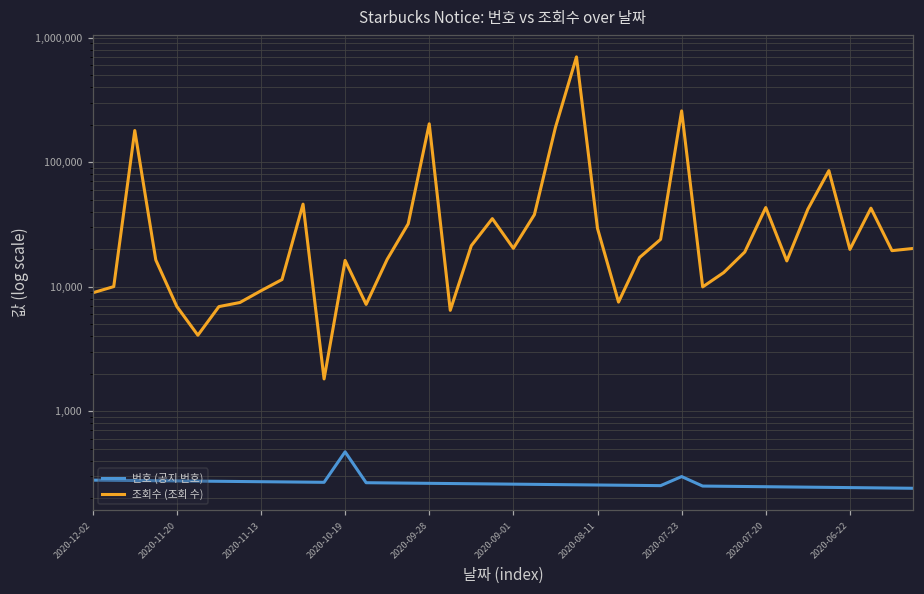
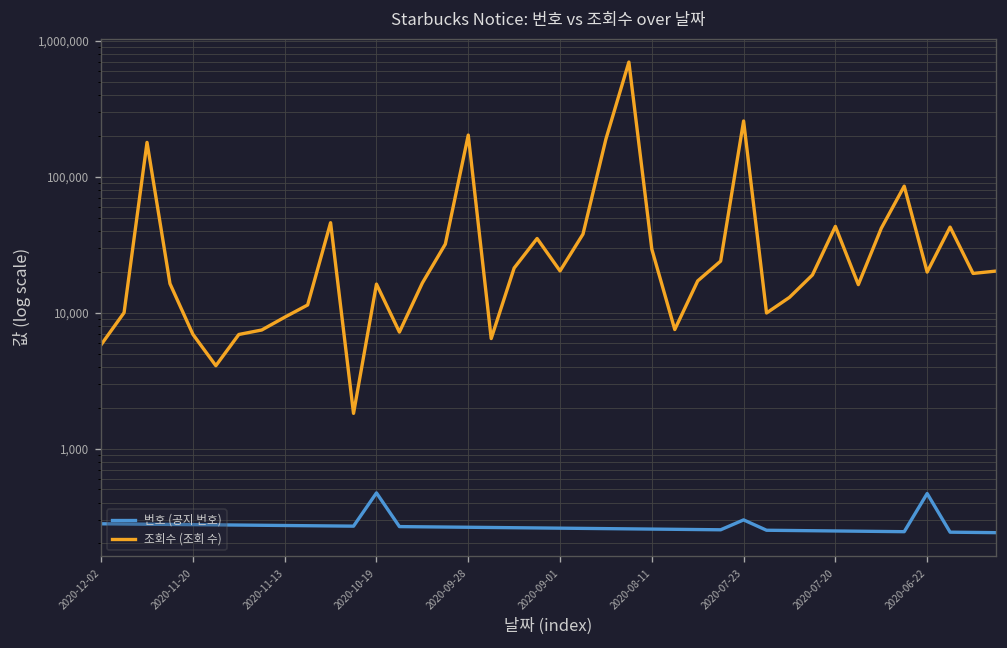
조회수 (조회 수), 2020-12-02: 9,000 -> 6,000
번호 (공지 번호), 2020-06-22: 240 -> 470
